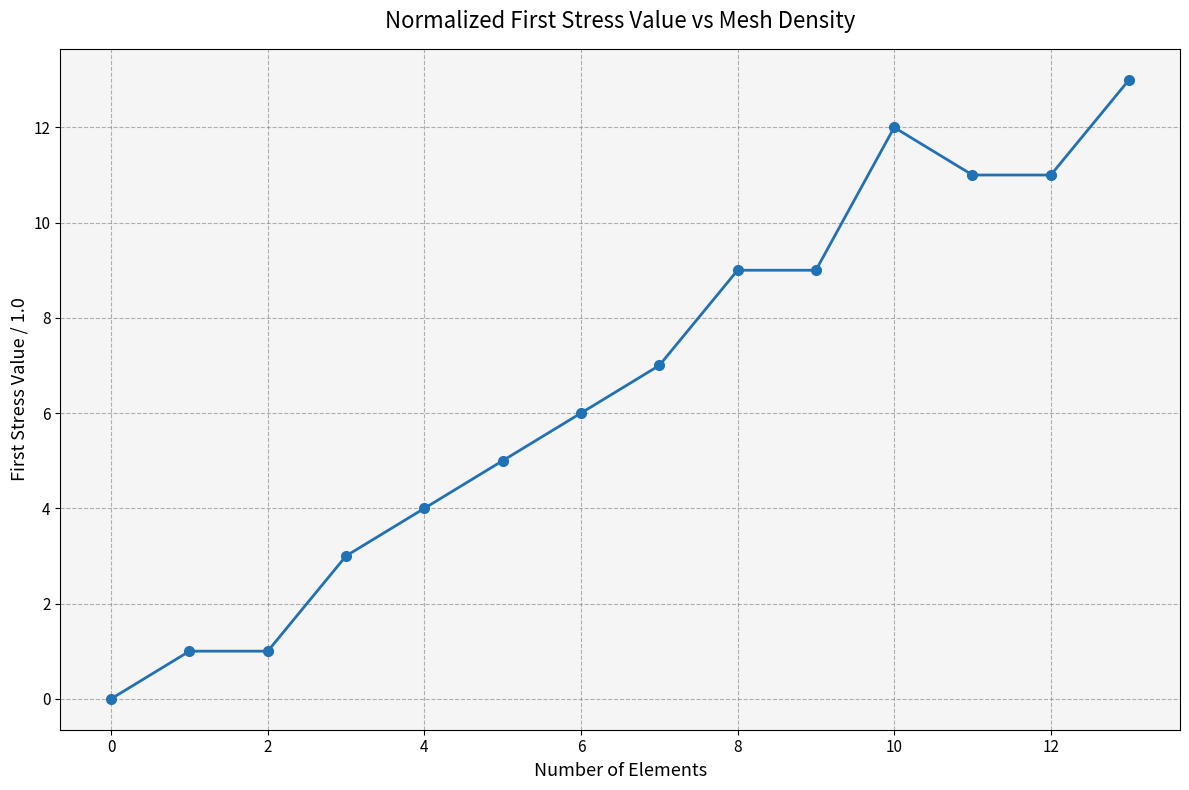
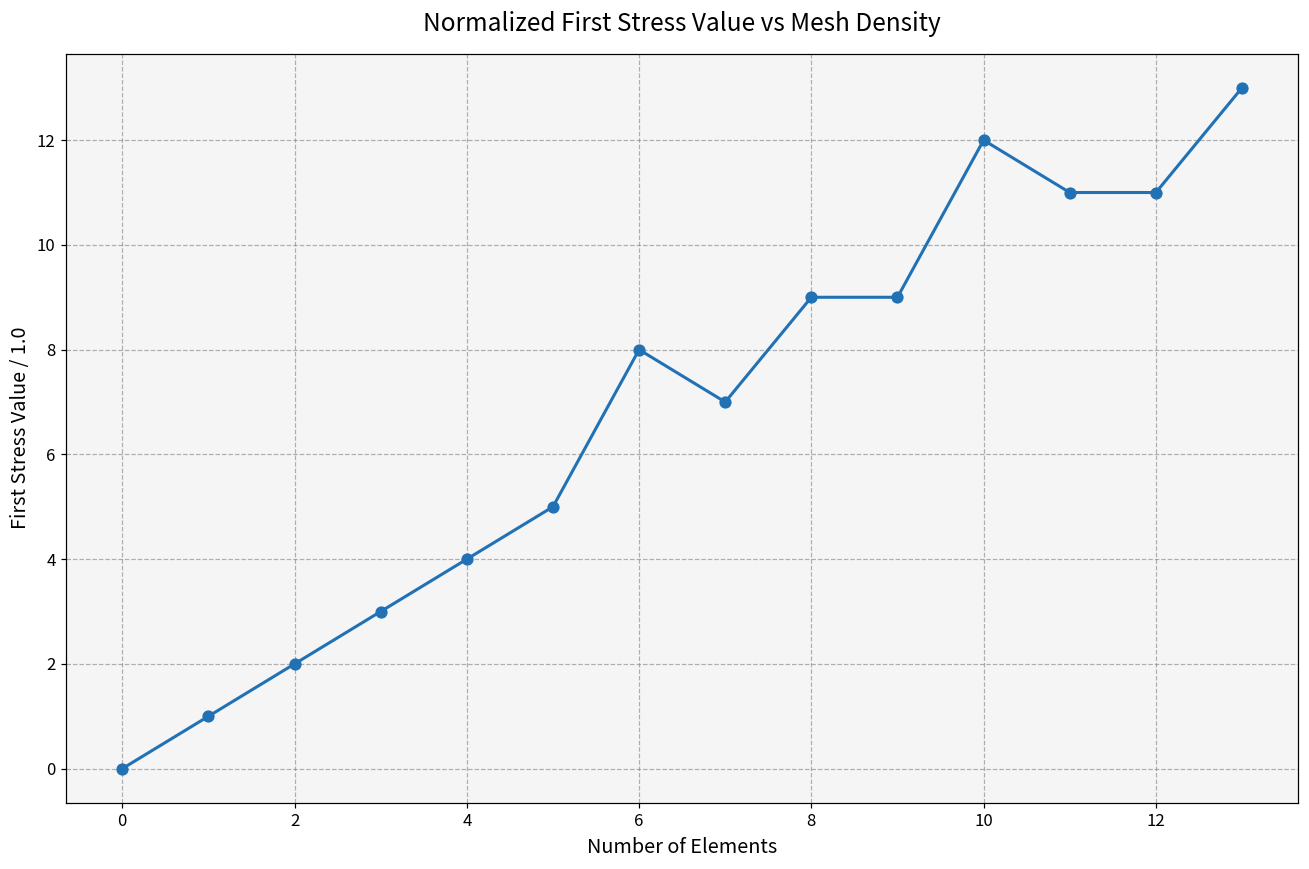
2: 1 -> 2
6: 6 -> 8
